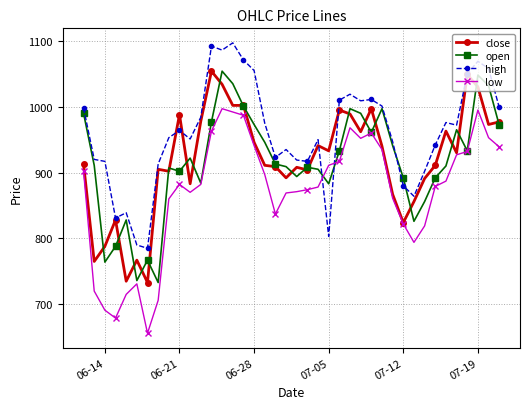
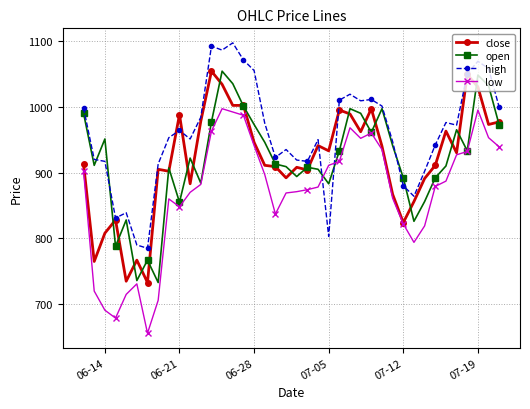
close, 06-14: 790 -> 810
open, 06-14: 760 -> 950
open, 06-21: 900 -> 860
low, 06-21: 880 -> 850
